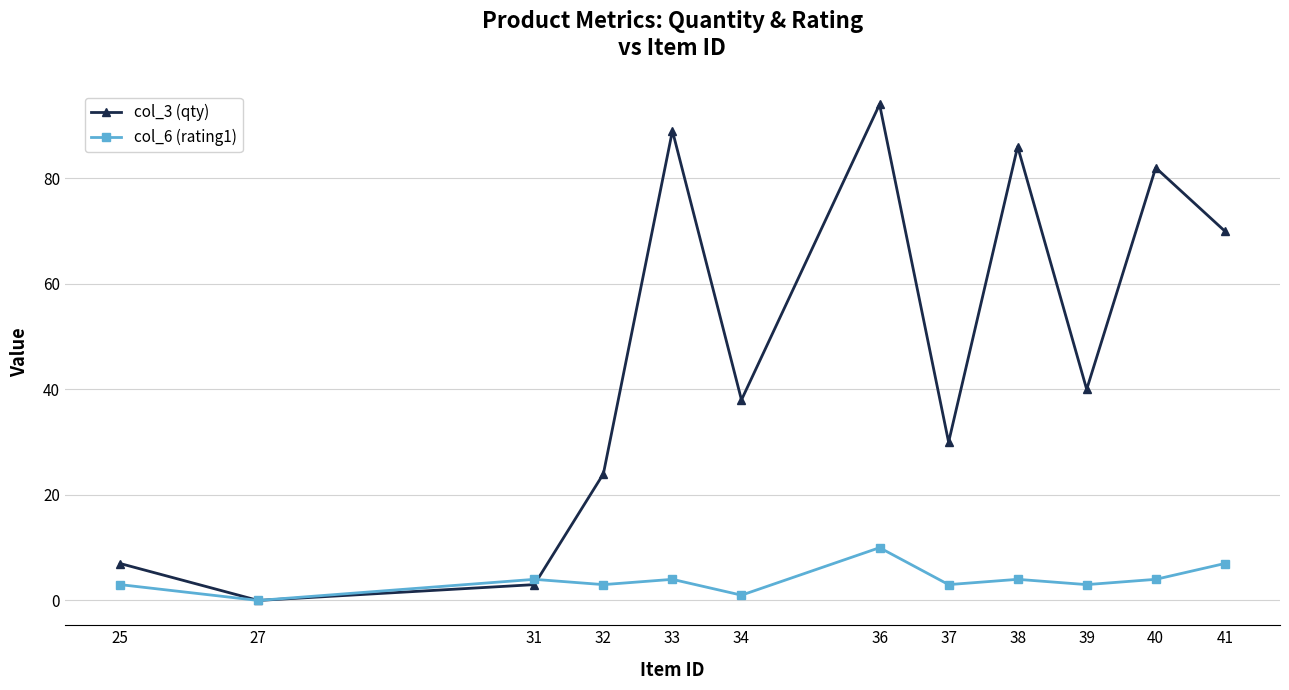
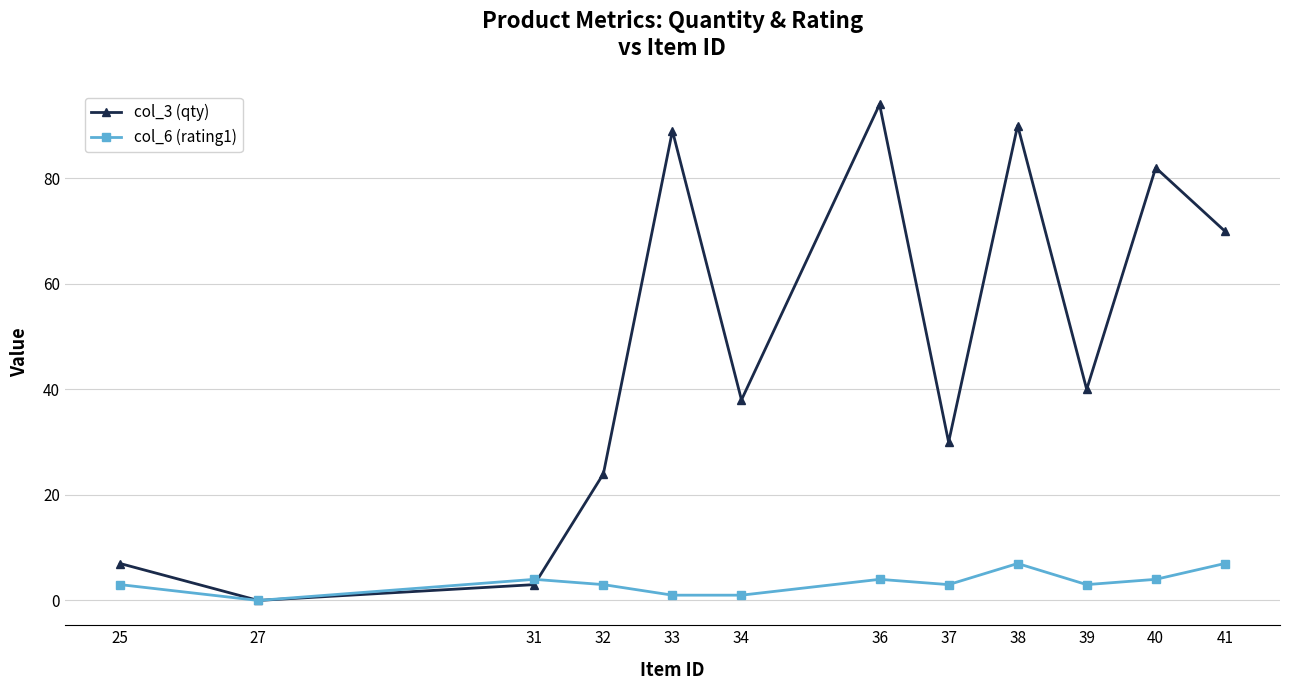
col_6 (rating1), 33: 4 -> 1
col_6 (rating1), 36: 10 -> 4
col_3 (qty), 38: 86 -> 90
col_6 (rating1), 38: 4 -> 7
